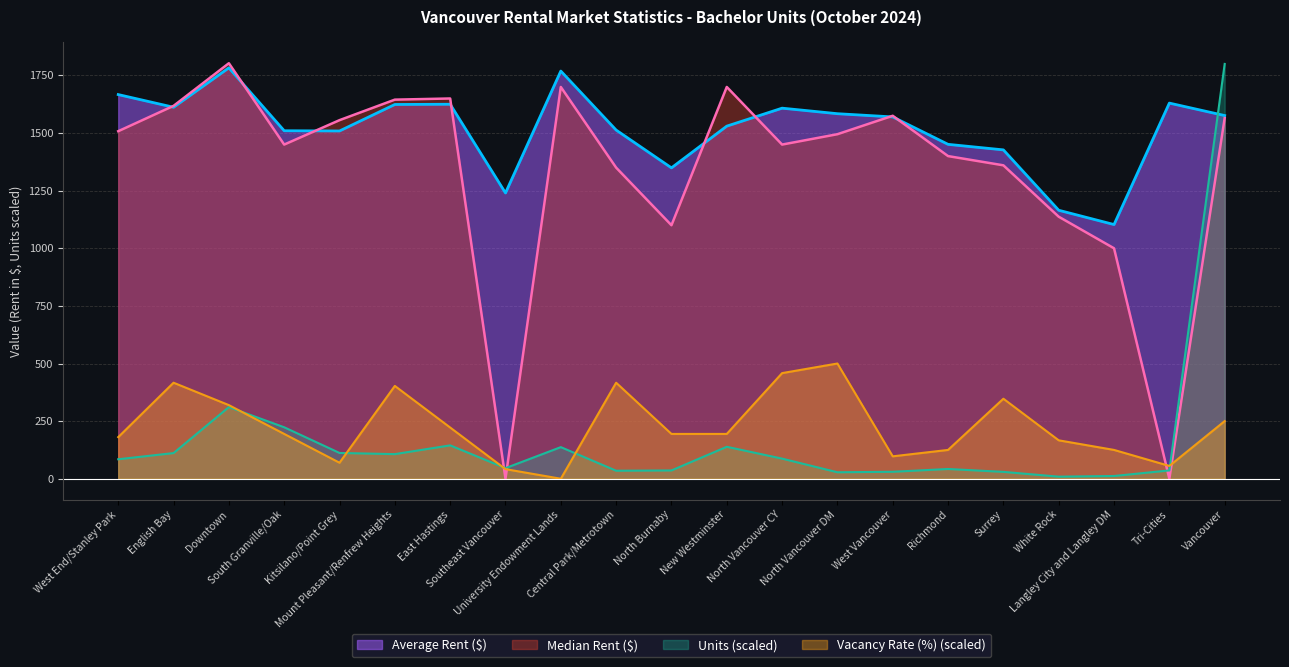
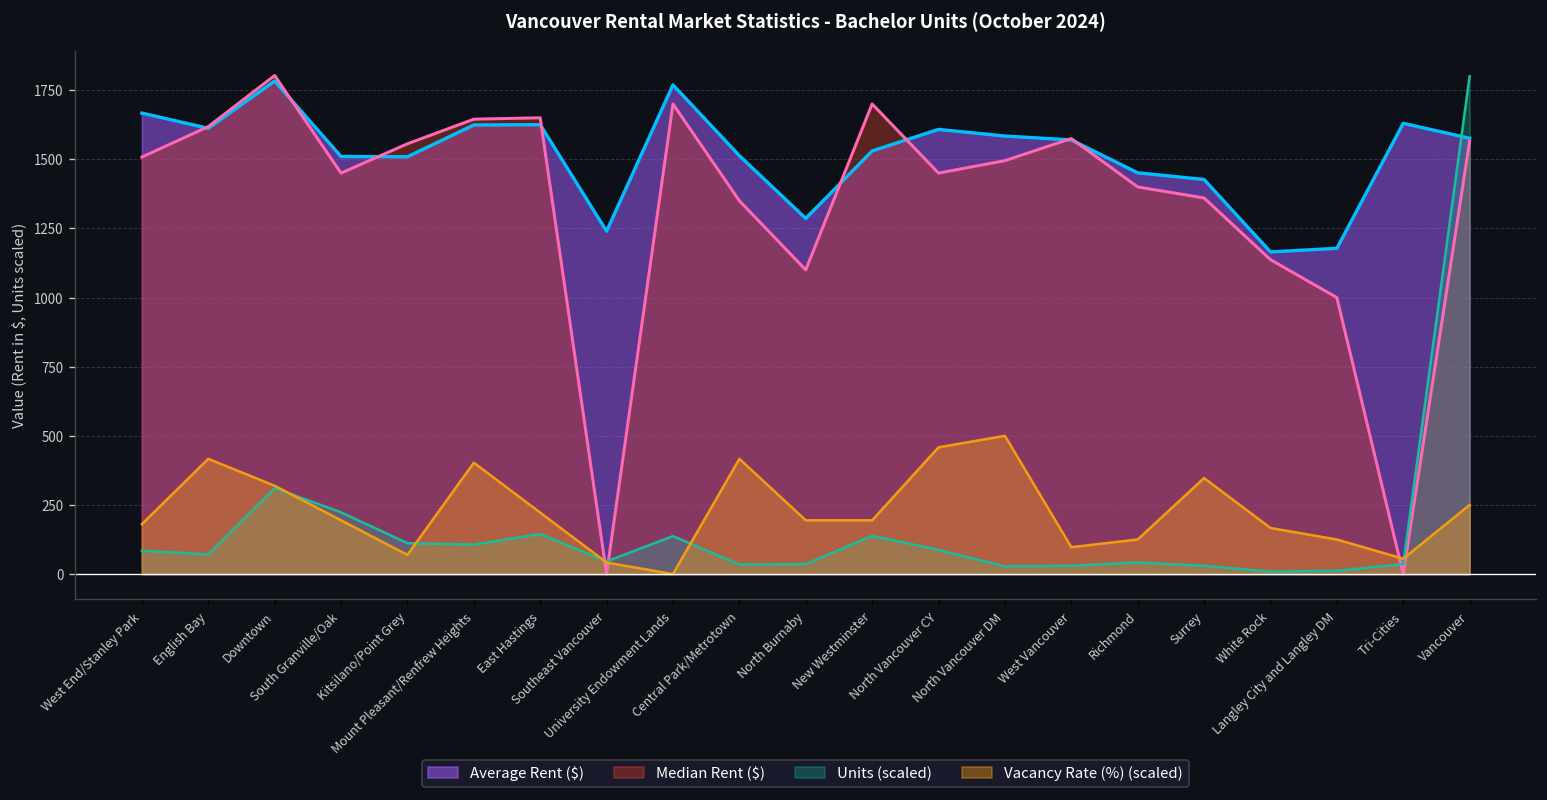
Units (scaled), English Bay: 110 -> 70
Average Rent ($), North Burnaby: 1350 -> 1290
Average Rent ($), Langley City and Langley DM: 1100 -> 1180
